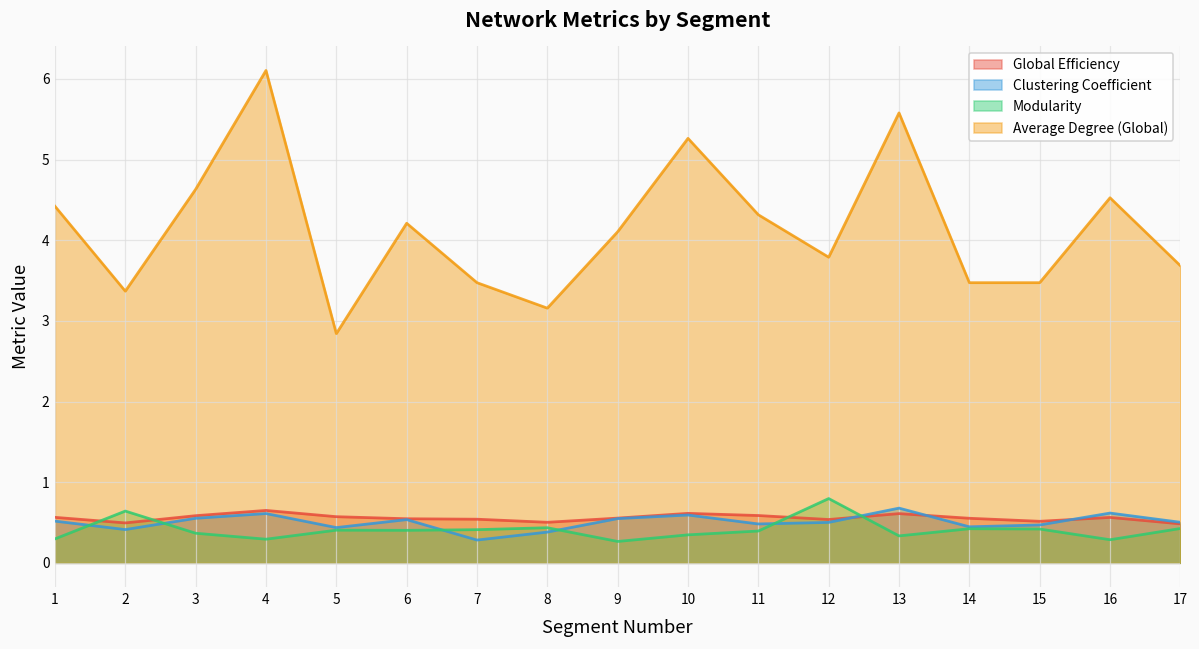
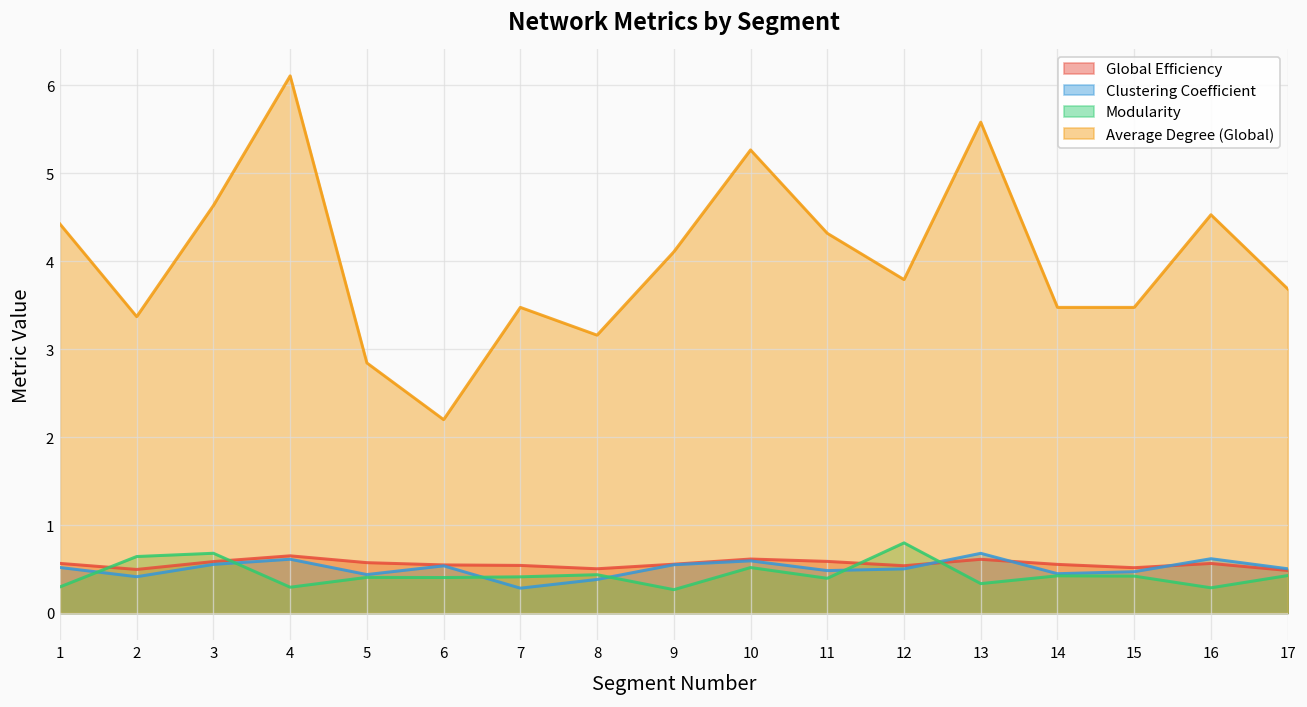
Modularity, 3: 0.4 -> 0.7
Average Degree (Global), 6: 4.2 -> 2.2
Modularity, 10: 0.3 -> 0.5
